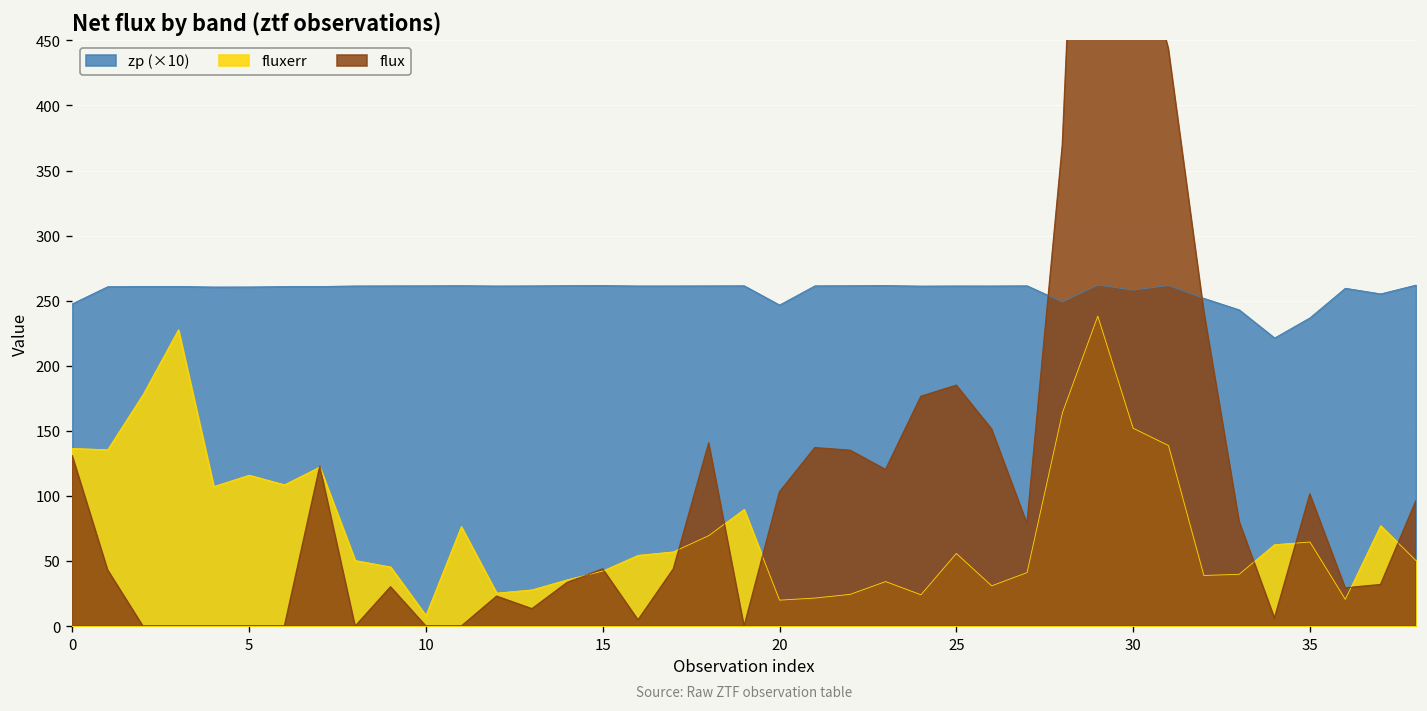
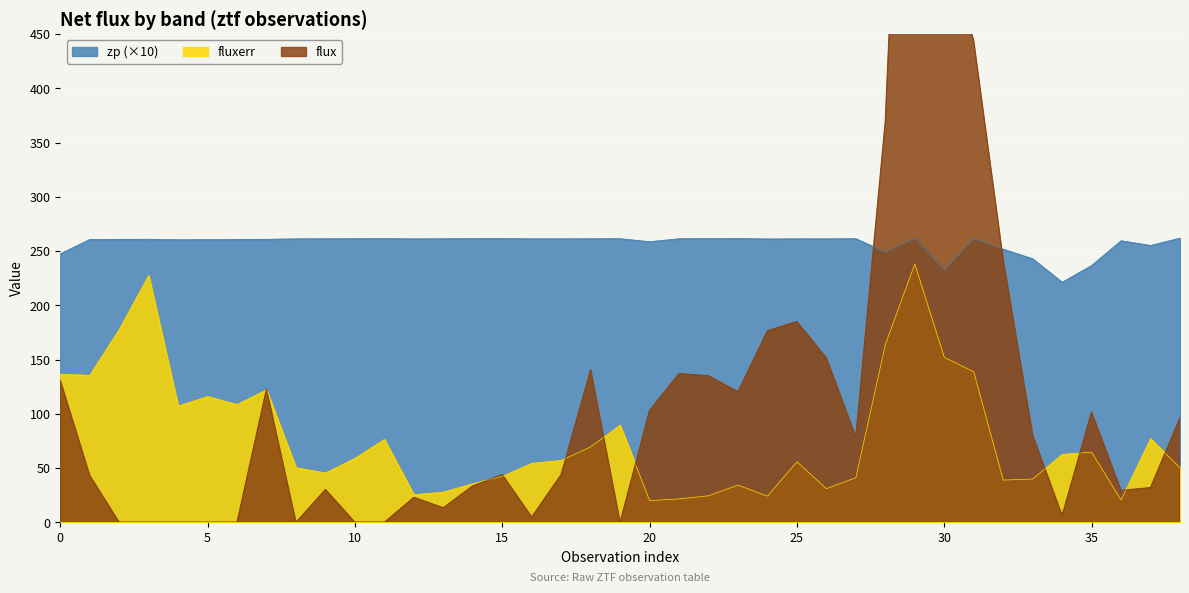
fluxerr, 10: 8 -> 59
zp (×10), 20: 247 -> 259
zp (×10), 30: 258 -> 233
